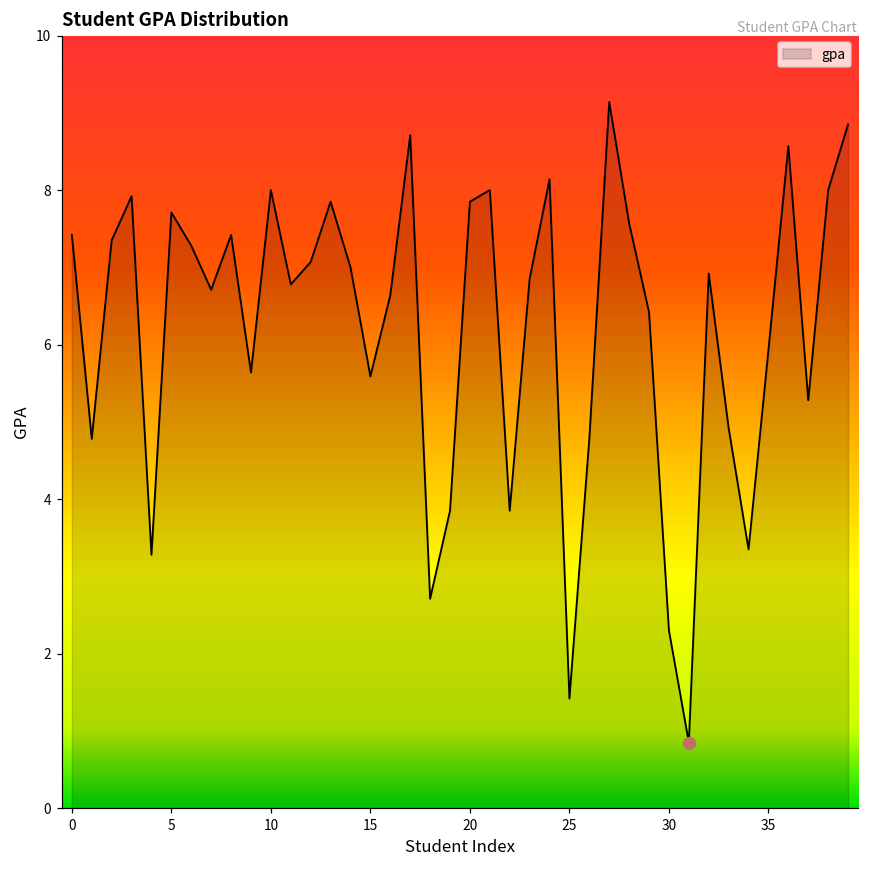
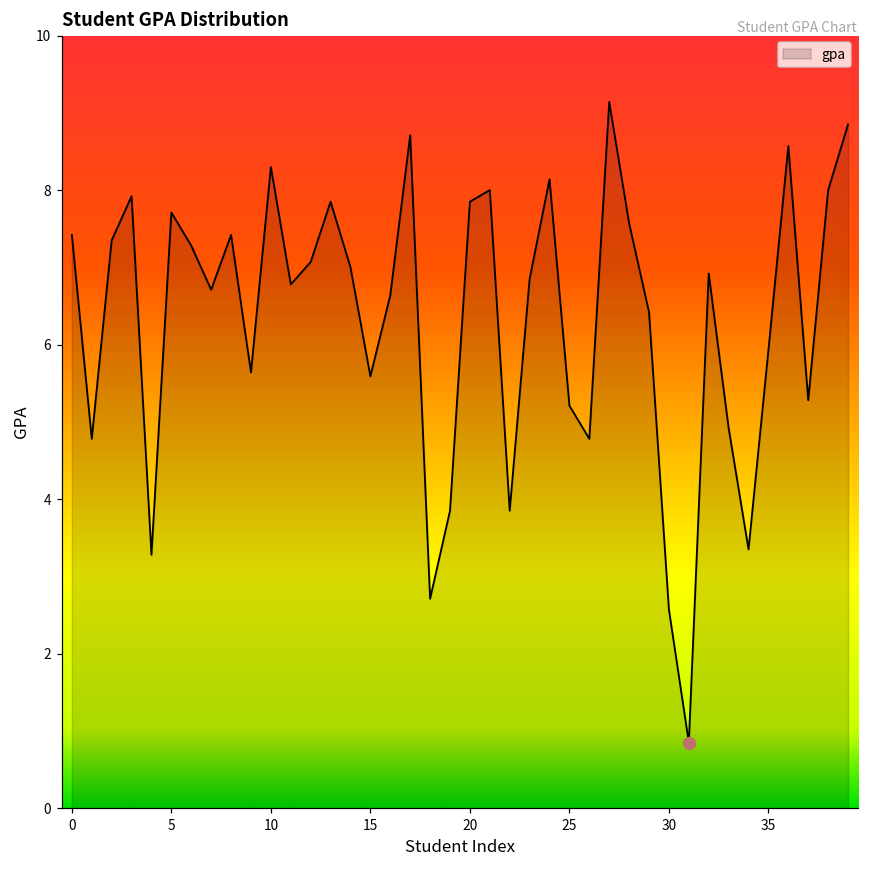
gpa, 10: 8.0 -> 8.3
gpa, 25: 1.4 -> 5.2
gpa, 30: 2.3 -> 2.6
